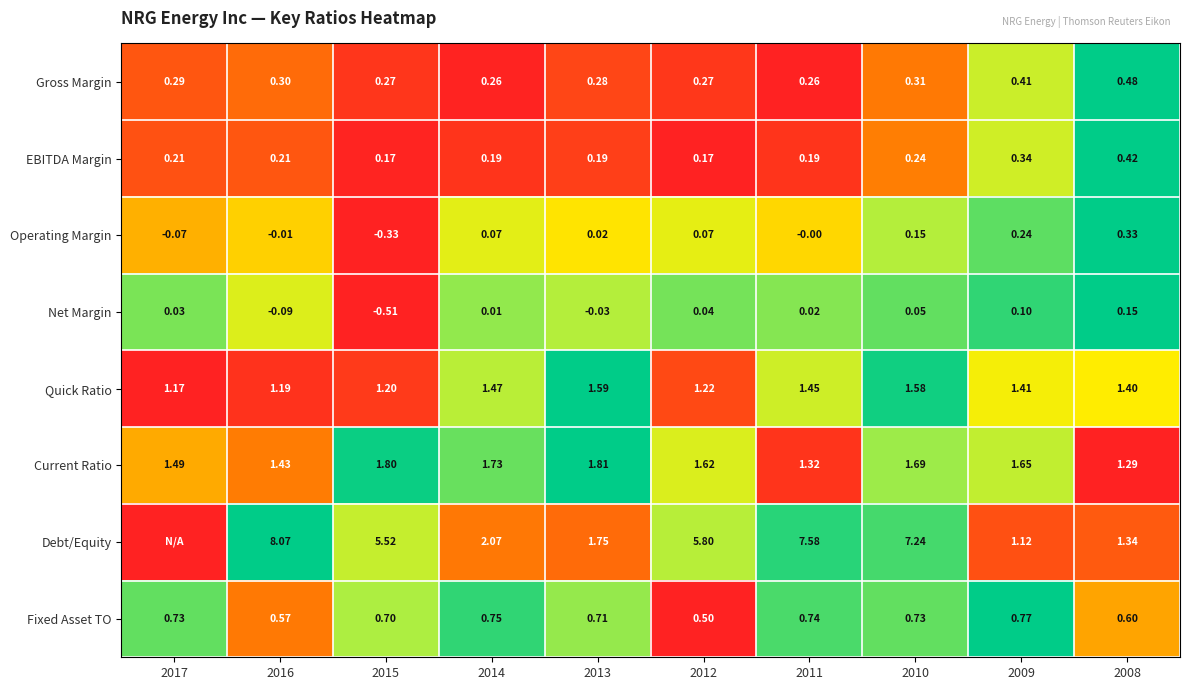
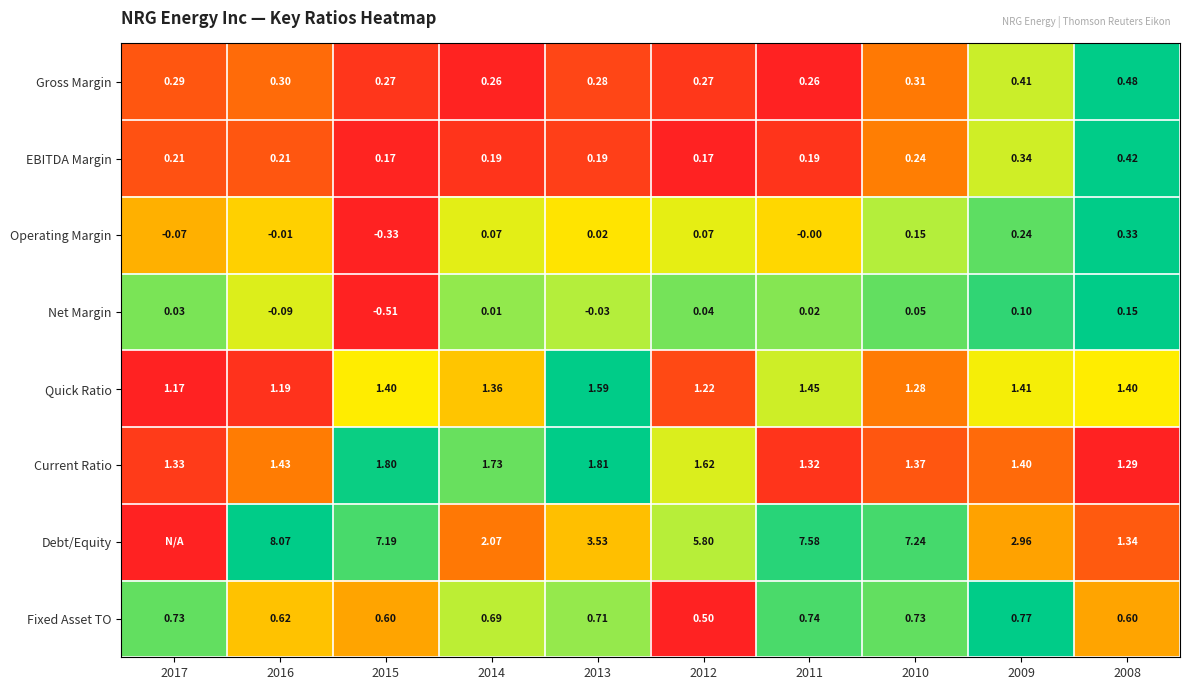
Quick Ratio, 2015: 1.20 -> 1.40
Quick Ratio, 2014: 1.47 -> 1.36
Quick Ratio, 2010: 1.58 -> 1.28
Current Ratio, 2017: 1.49 -> 1.33
Current Ratio, 2010: 1.69 -> 1.37
Current Ratio, 2009: 1.65 -> 1.40
Debt/Equity, 2015: 5.52 -> 7.19
Debt/Equity, 2013: 1.75 -> 3.53
Debt/Equity, 2009: 1.12 -> 2.96
Fixed Asset TO, 2016: 0.57 -> 0.62
Fixed Asset TO, 2015: 0.70 -> 0.60
Fixed Asset TO, 2014: 0.75 -> 0.69
